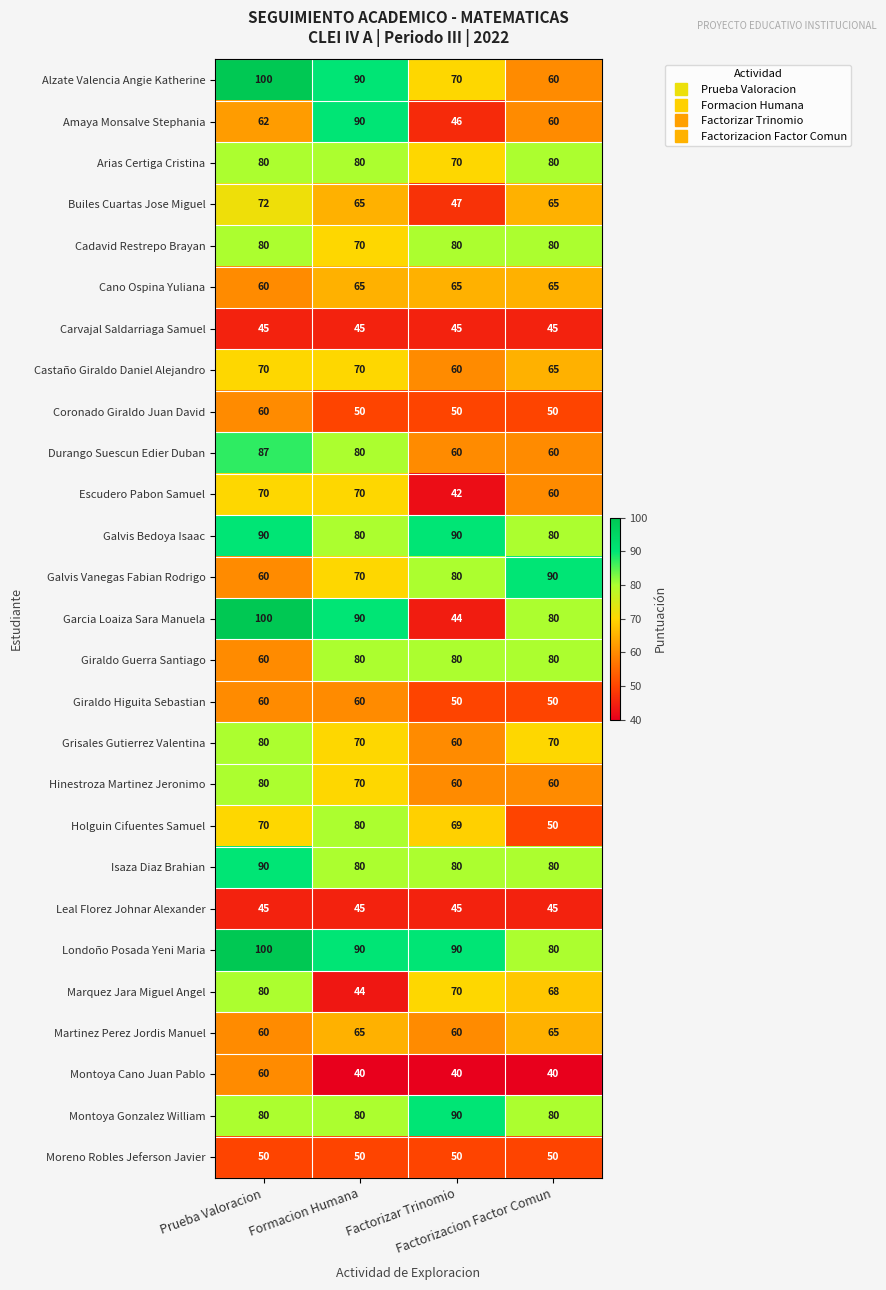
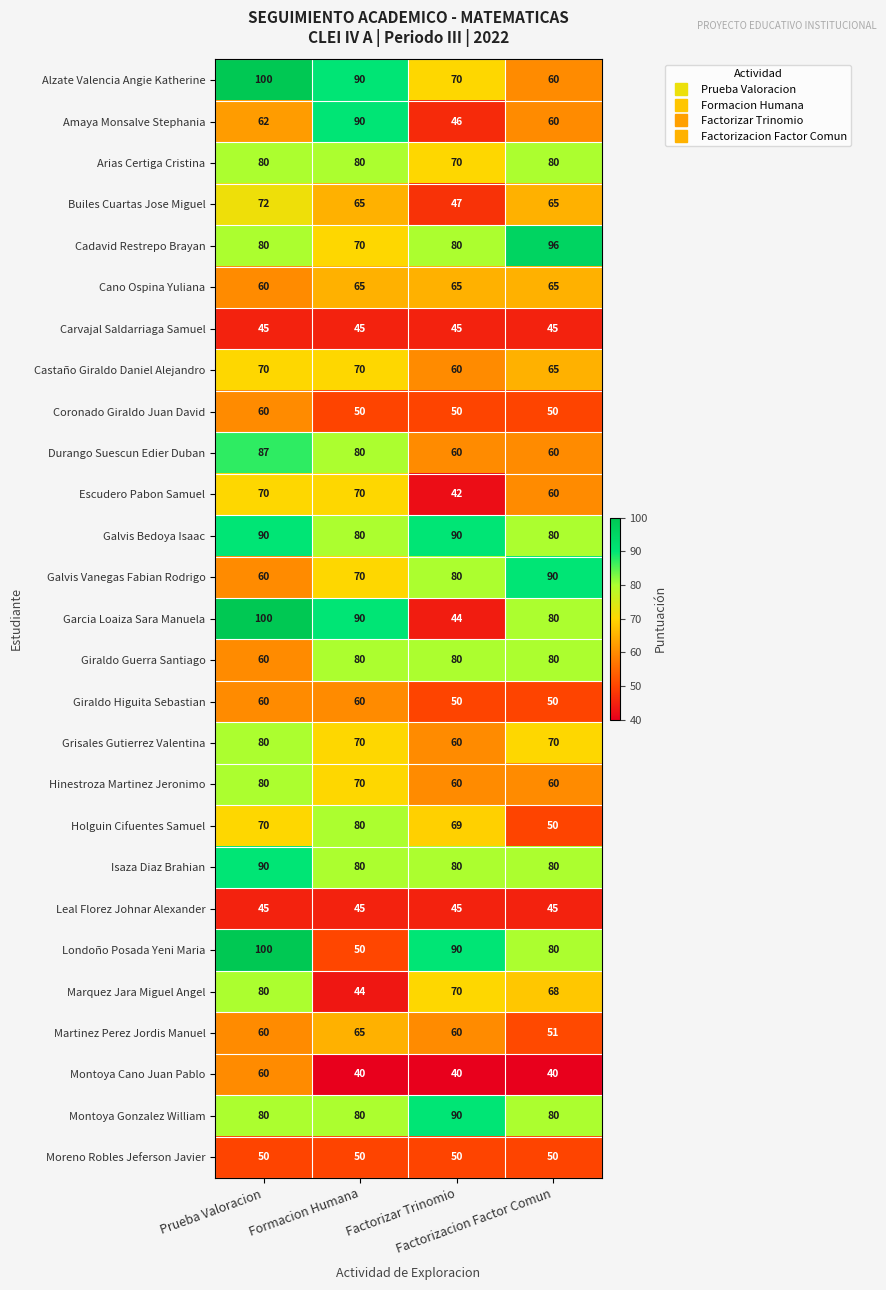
Cadavid Restrepo Brayan, Factorizacion Factor Comun: 80 -> 96
Londoño Posada Yeni Maria, Formacion Humana: 90 -> 50
Martinez Perez Jordis Manuel, Factorizacion Factor Comun: 65 -> 51
